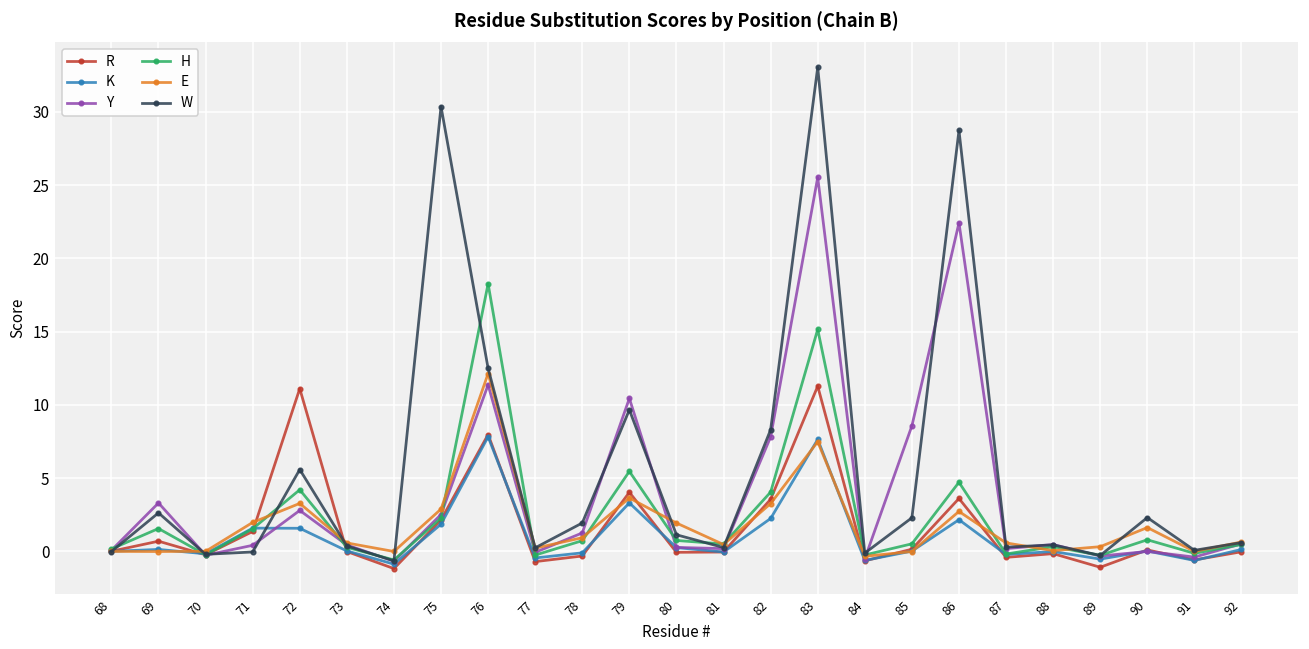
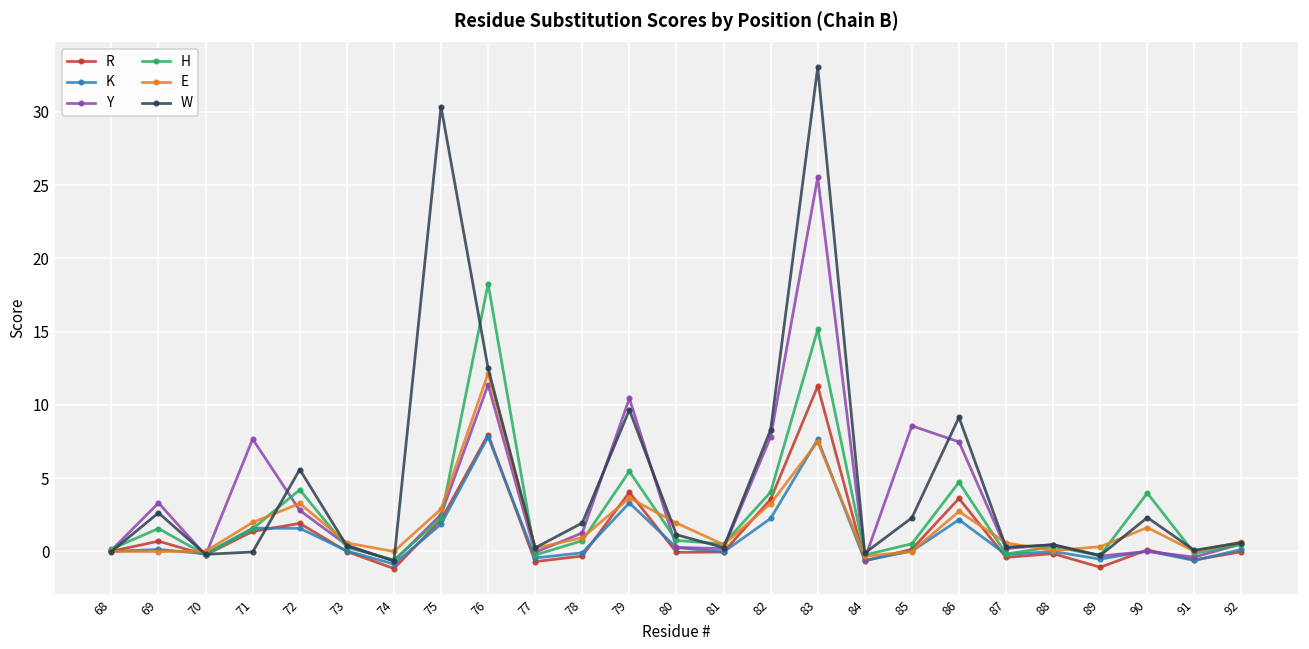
Y, 71: 0.4 -> 7.7
R, 72: 11.1 -> 1.9
Y, 86: 22.4 -> 7.5
W, 86: 28.7 -> 9.1
H, 90: 0.8 -> 4.0
